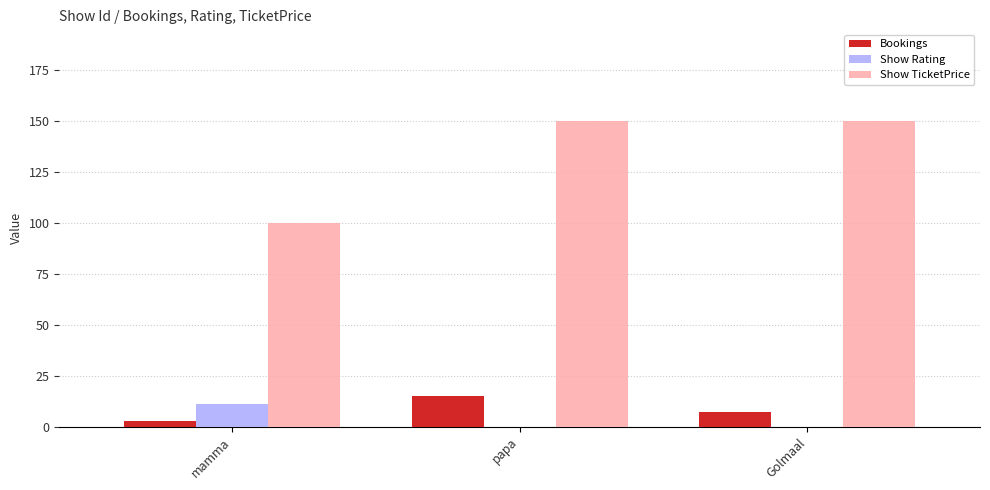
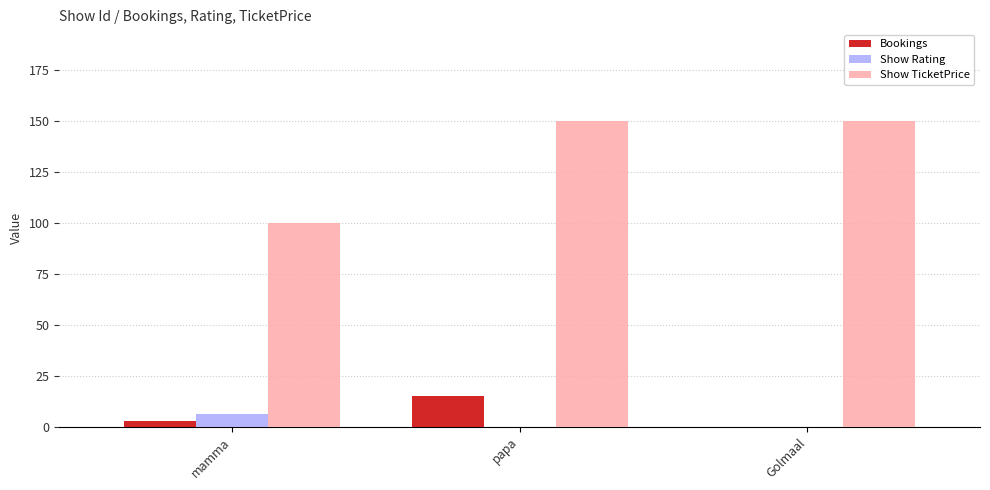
Show Rating, mamma: 11 -> 6
Bookings, Golmaal: 7 -> 0
